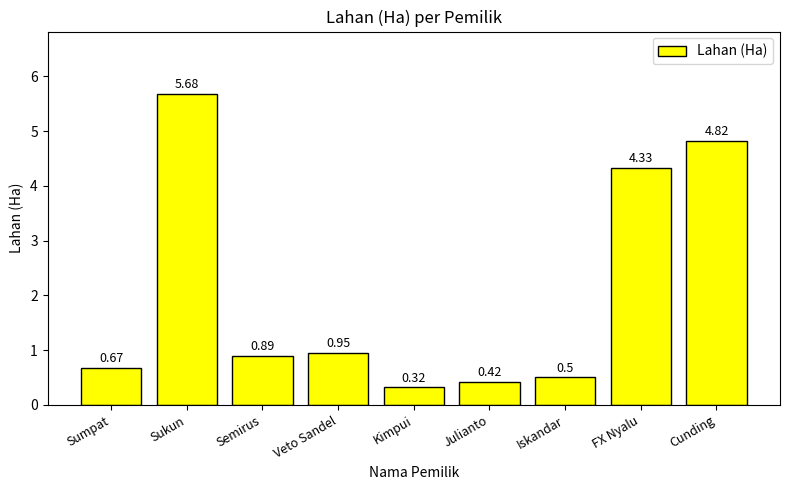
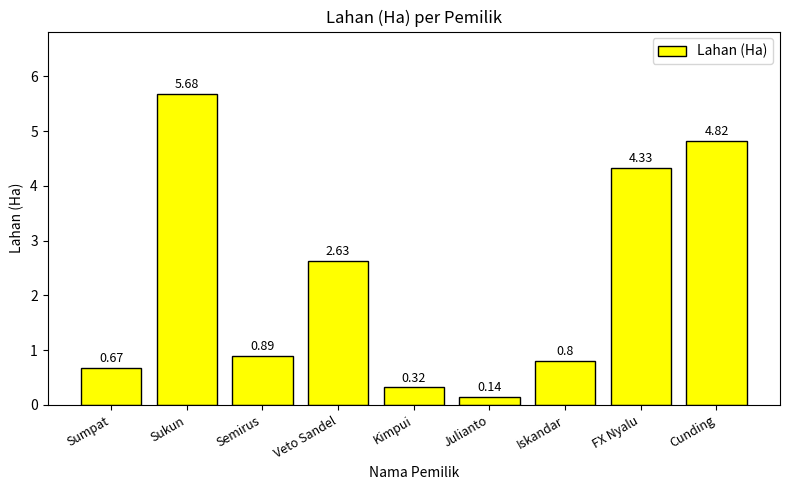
Veto Sandel: 0.95 -> 2.63
Julianto: 0.42 -> 0.14
Iskandar: 0.5 -> 0.8
